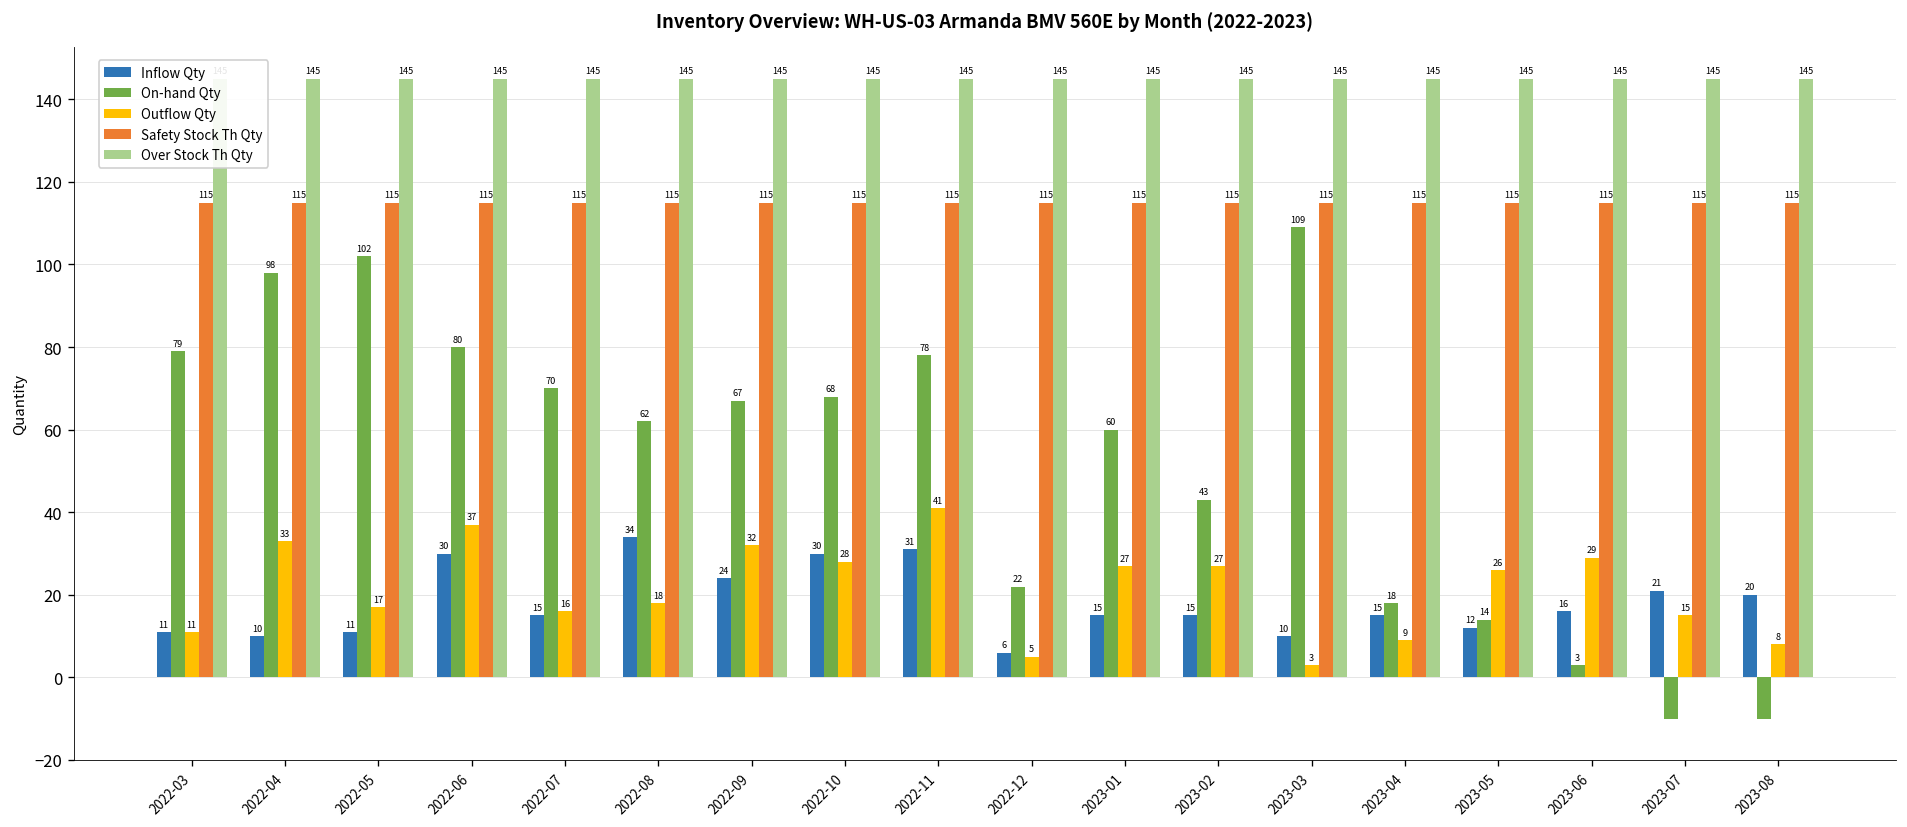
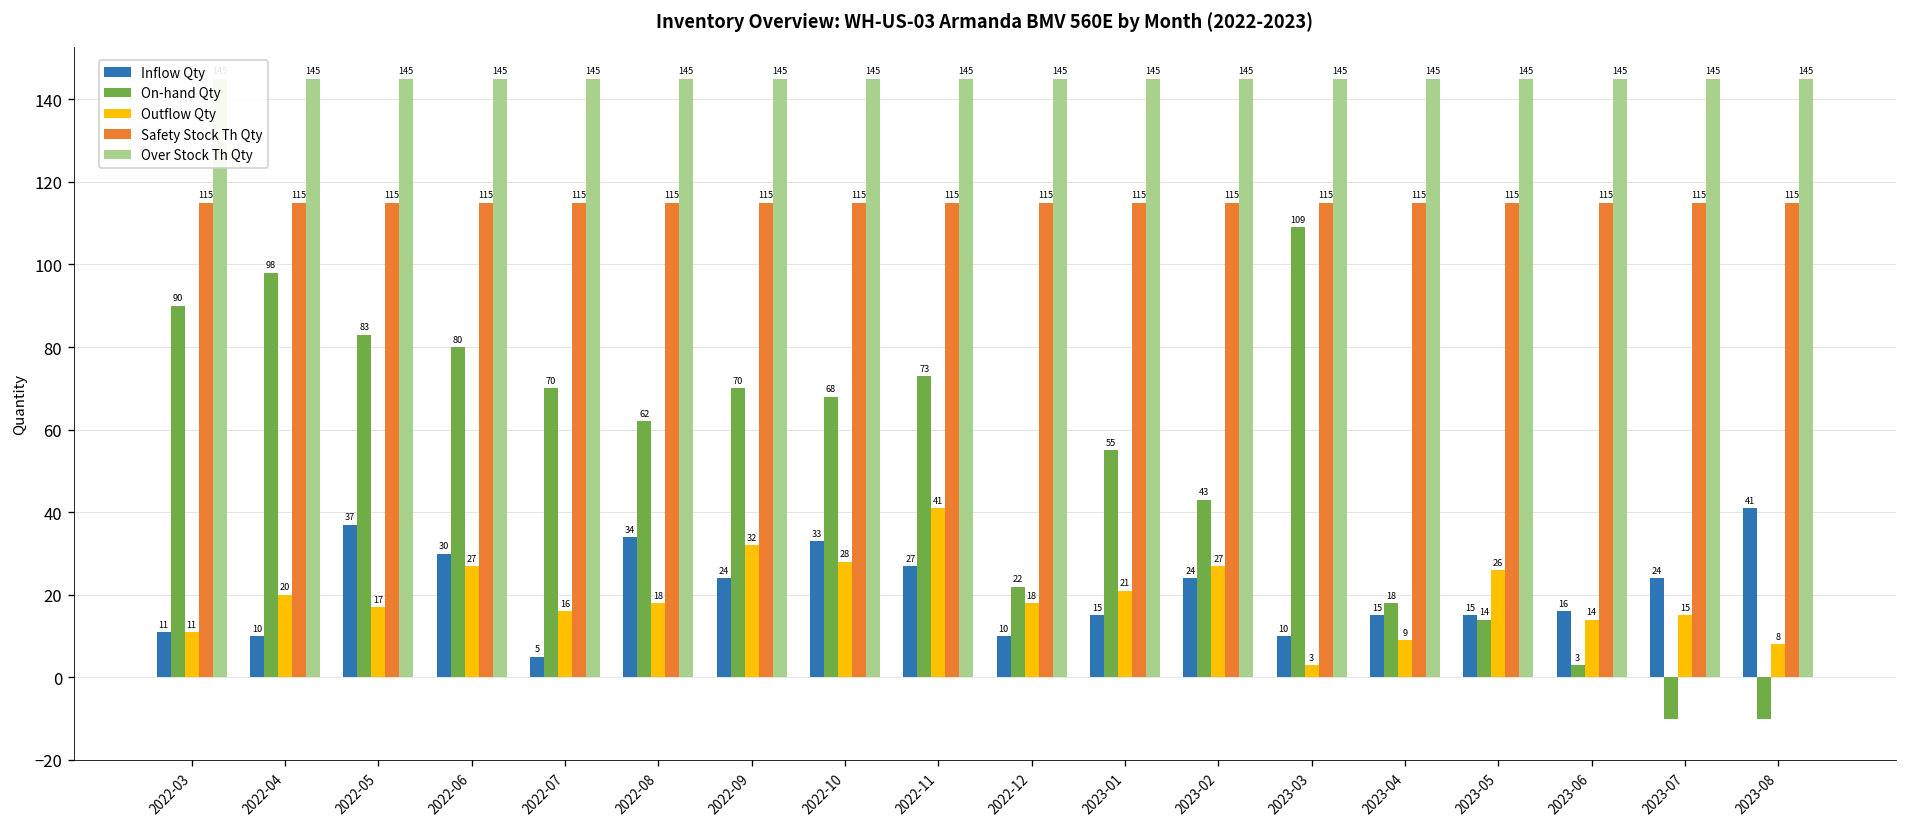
On-hand Qty, 2022-03: 79 -> 90
Outflow Qty, 2022-04: 33 -> 20
Inflow Qty, 2022-05: 11 -> 37
On-hand Qty, 2022-05: 102 -> 83
Outflow Qty, 2022-06: 37 -> 27
Inflow Qty, 2022-07: 15 -> 5
On-hand Qty, 2022-09: 67 -> 70
Inflow Qty, 2022-10: 30 -> 33
Inflow Qty, 2022-11: 31 -> 27
On-hand Qty, 2022-11: 78 -> 73
Inflow Qty, 2022-12: 6 -> 10
Outflow Qty, 2022-12: 5 -> 18
On-hand Qty, 2023-01: 60 -> 55
Outflow Qty, 2023-01: 27 -> 21
Inflow Qty, 2023-02: 15 -> 24
Inflow Qty, 2023-05: 12 -> 15
Outflow Qty, 2023-06: 29 -> 14
Inflow Qty, 2023-07: 21 -> 24
Inflow Qty, 2023-08: 20 -> 41
